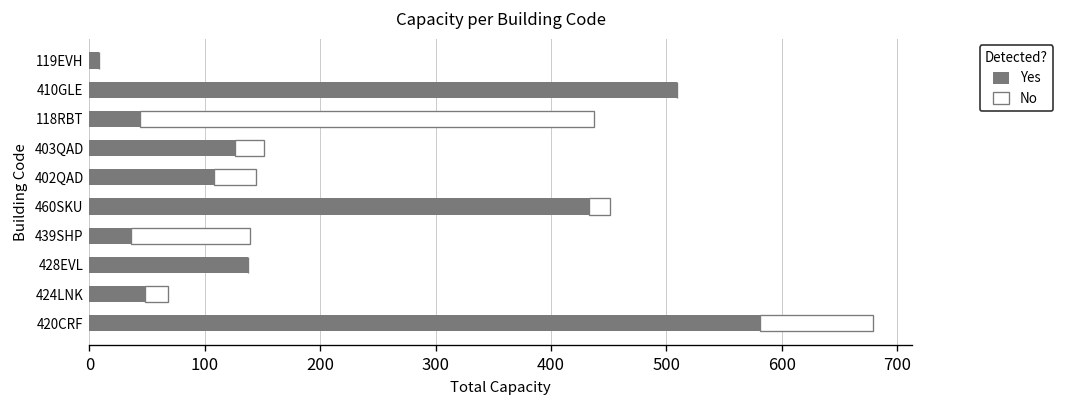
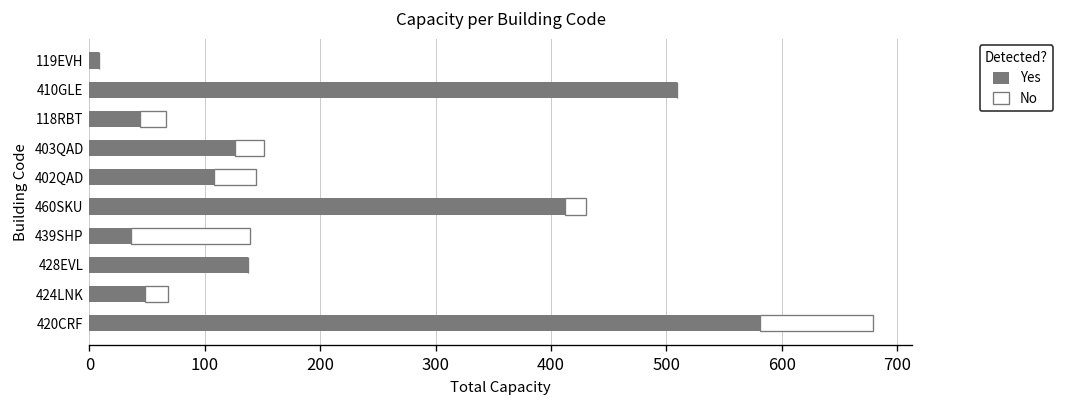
No, 118RBT: 390 -> 20
Yes, 460SKU: 430 -> 410
